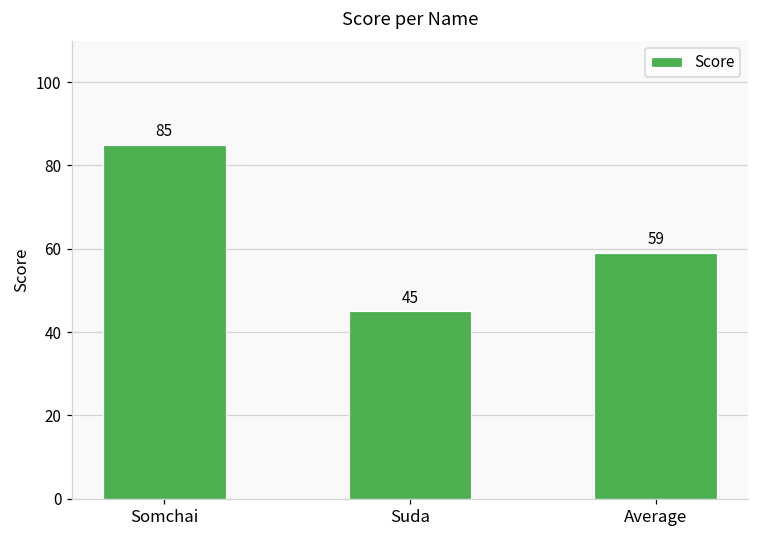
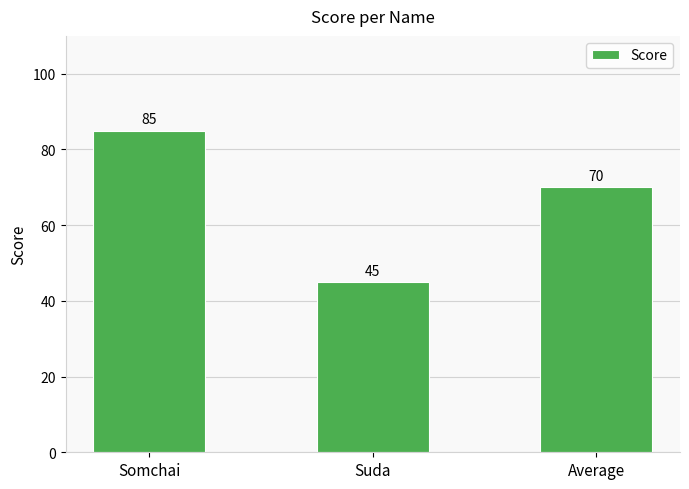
Average: 59 -> 70
